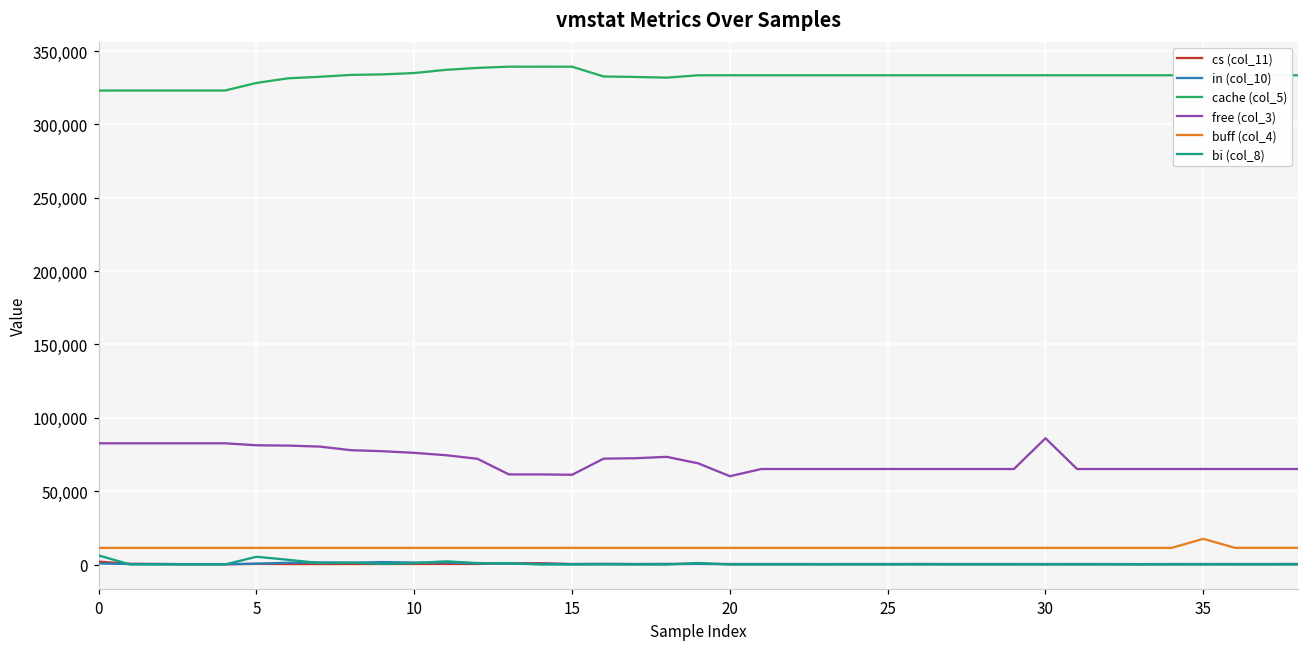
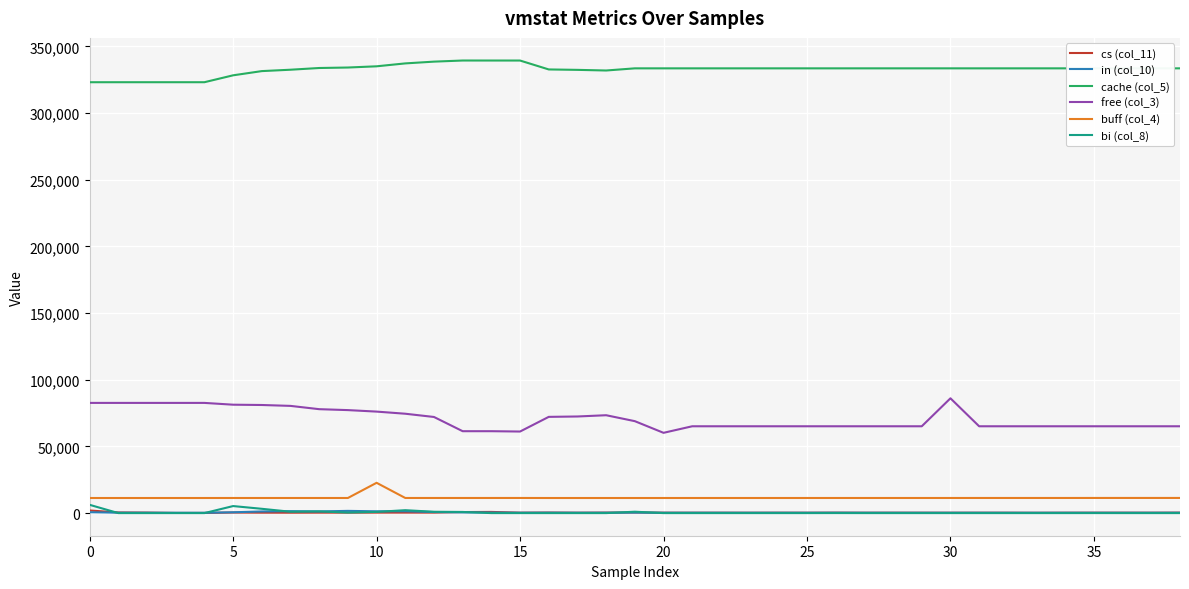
buff (col_4), 10: 11,000 -> 23,000
buff (col_4), 35: 18,000 -> 11,000
